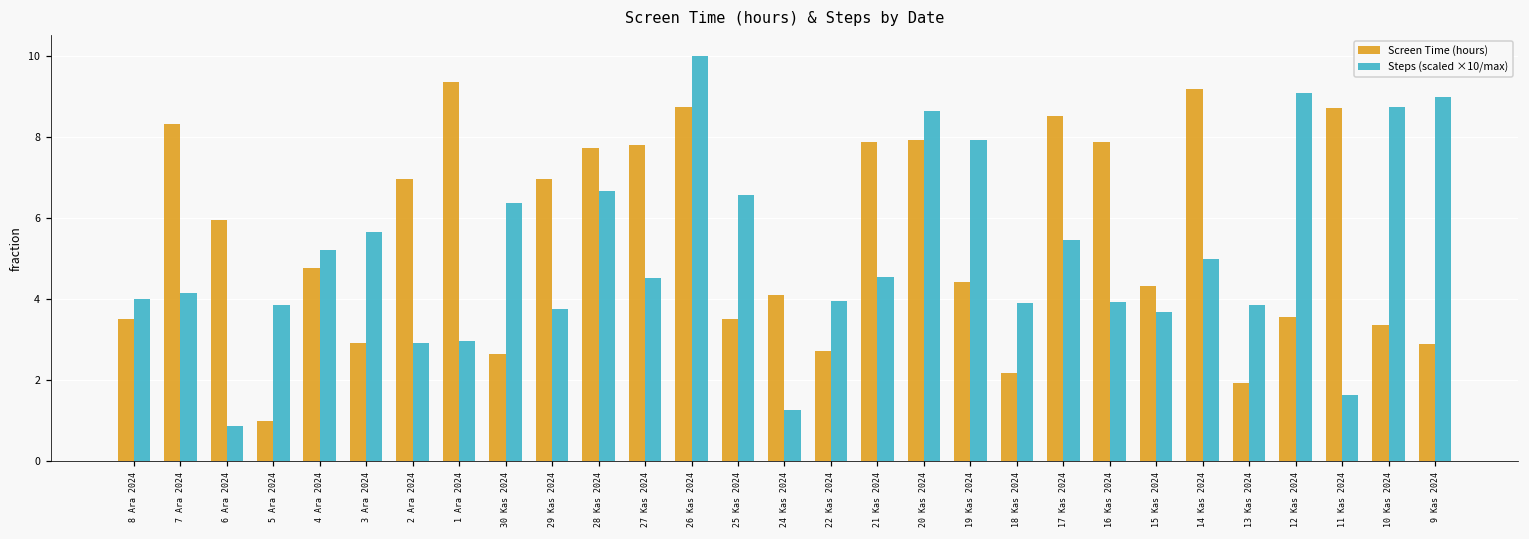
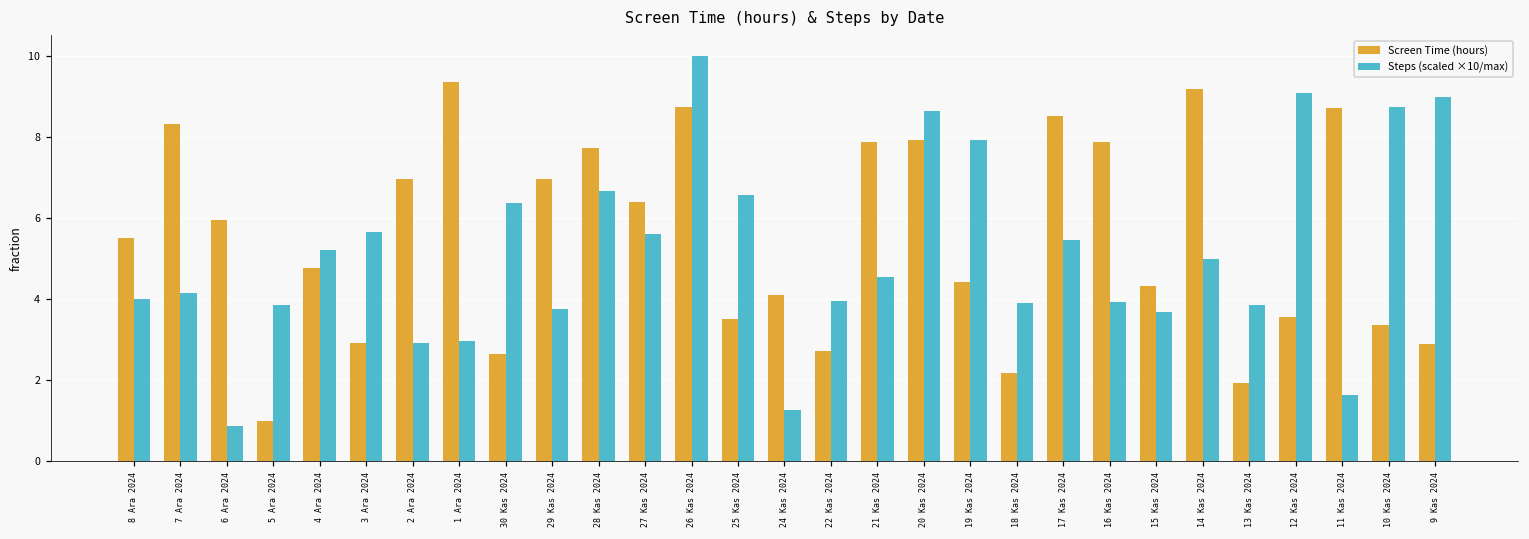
Screen Time (hours), 8 Ara 2024: 3.5 -> 5.5
Screen Time (hours), 27 Kas 2024: 7.8 -> 6.4
Steps (scaled ×10/max), 27 Kas 2024: 4.5 -> 5.6
